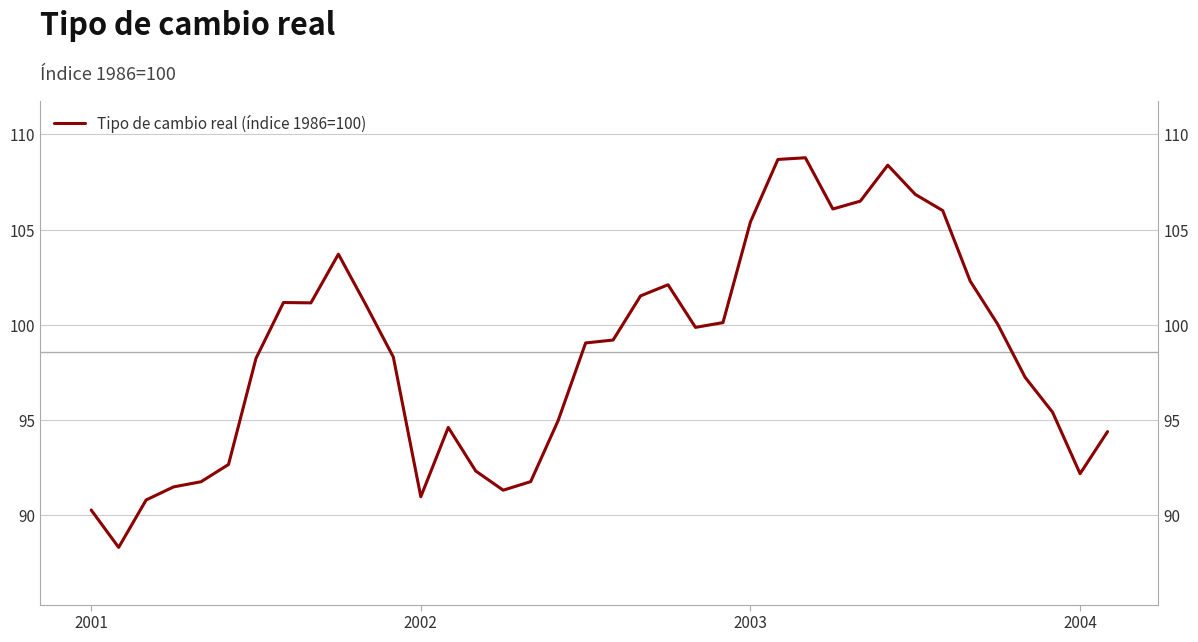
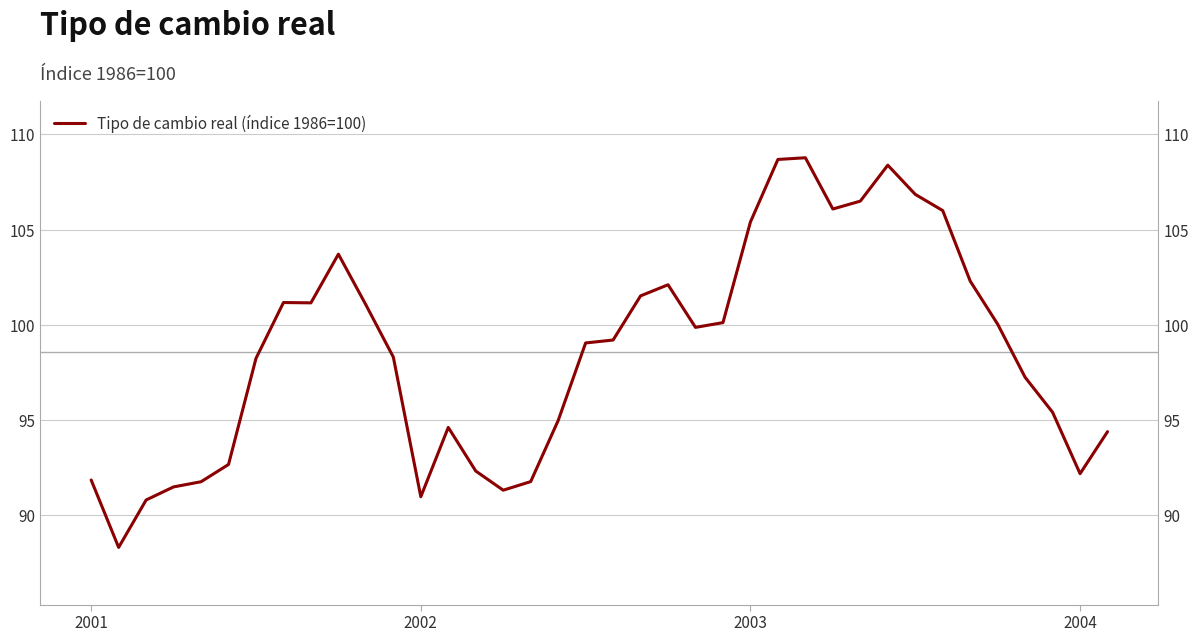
2001: 90.3 -> 91.9
